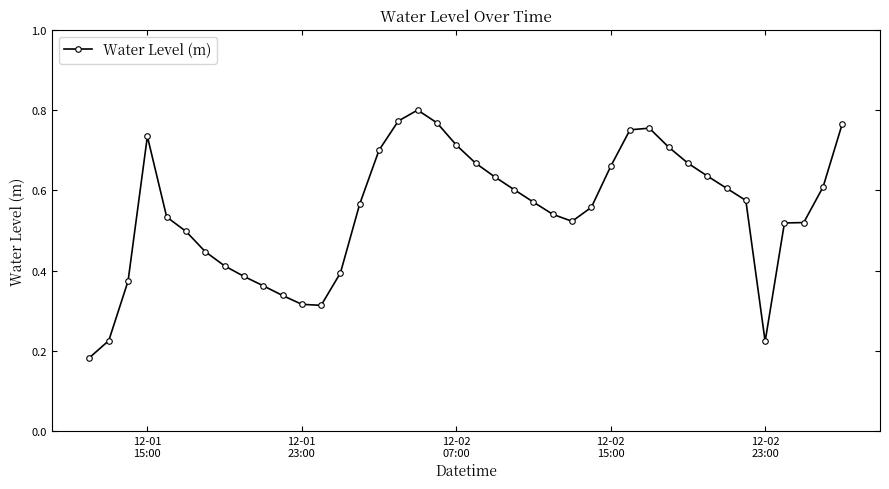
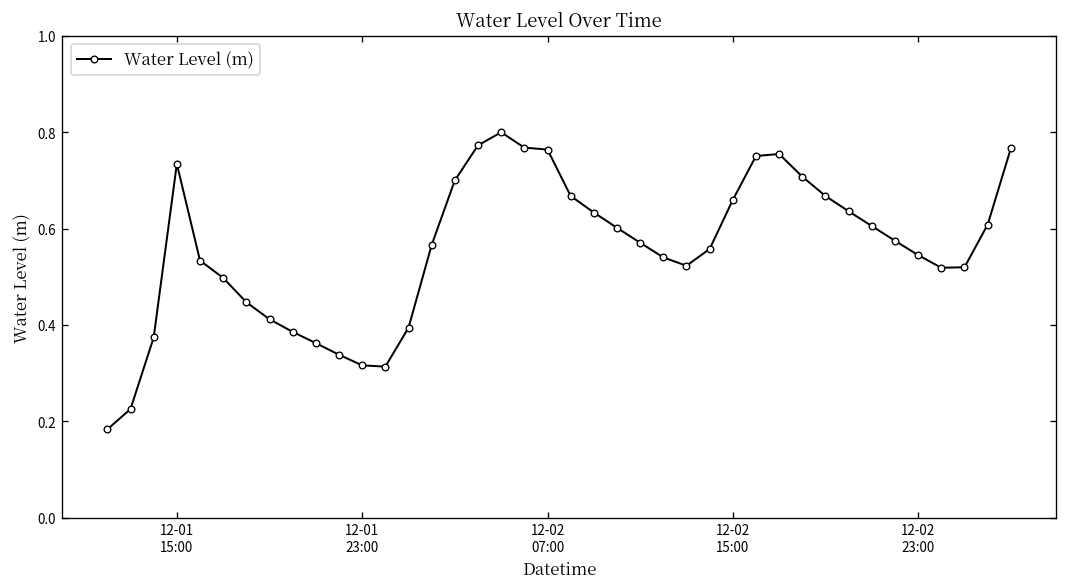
12-02 07:00: 0.71 -> 0.76
12-02 23:00: 0.22 -> 0.54
